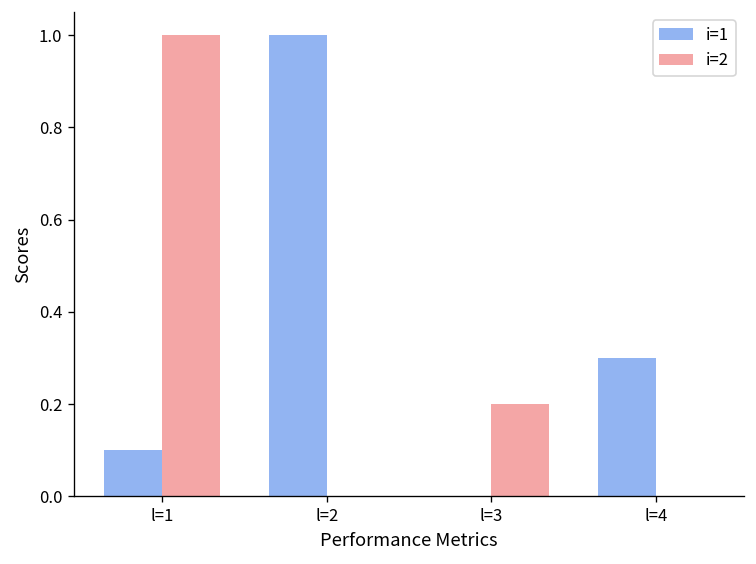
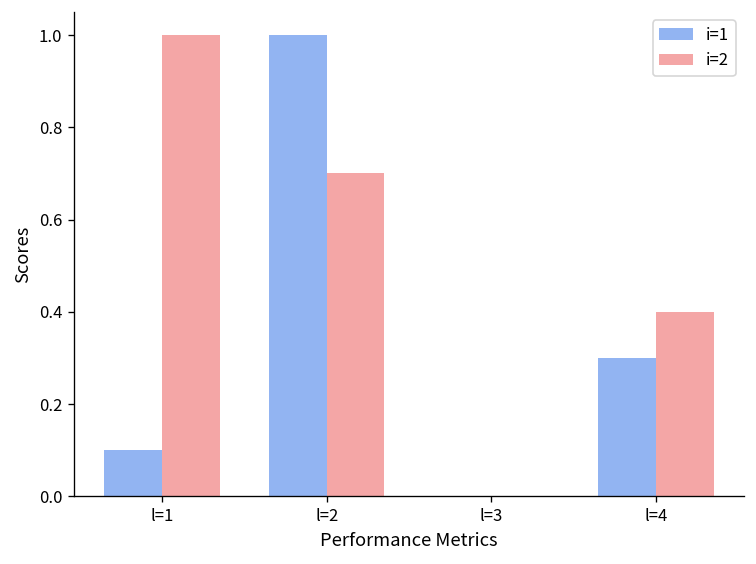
i=2, l=2: 0.0 -> 0.7
i=2, l=3: 0.2 -> 0.0
i=2, l=4: 0.0 -> 0.4
